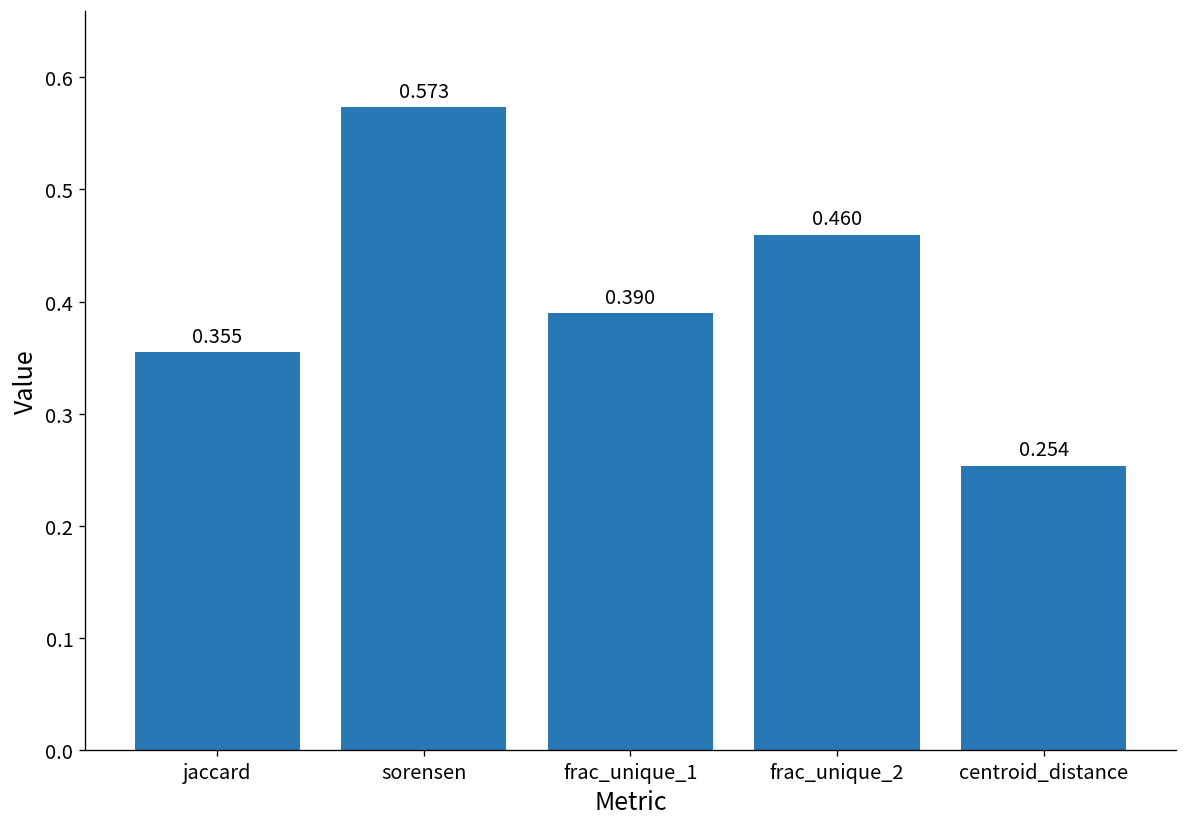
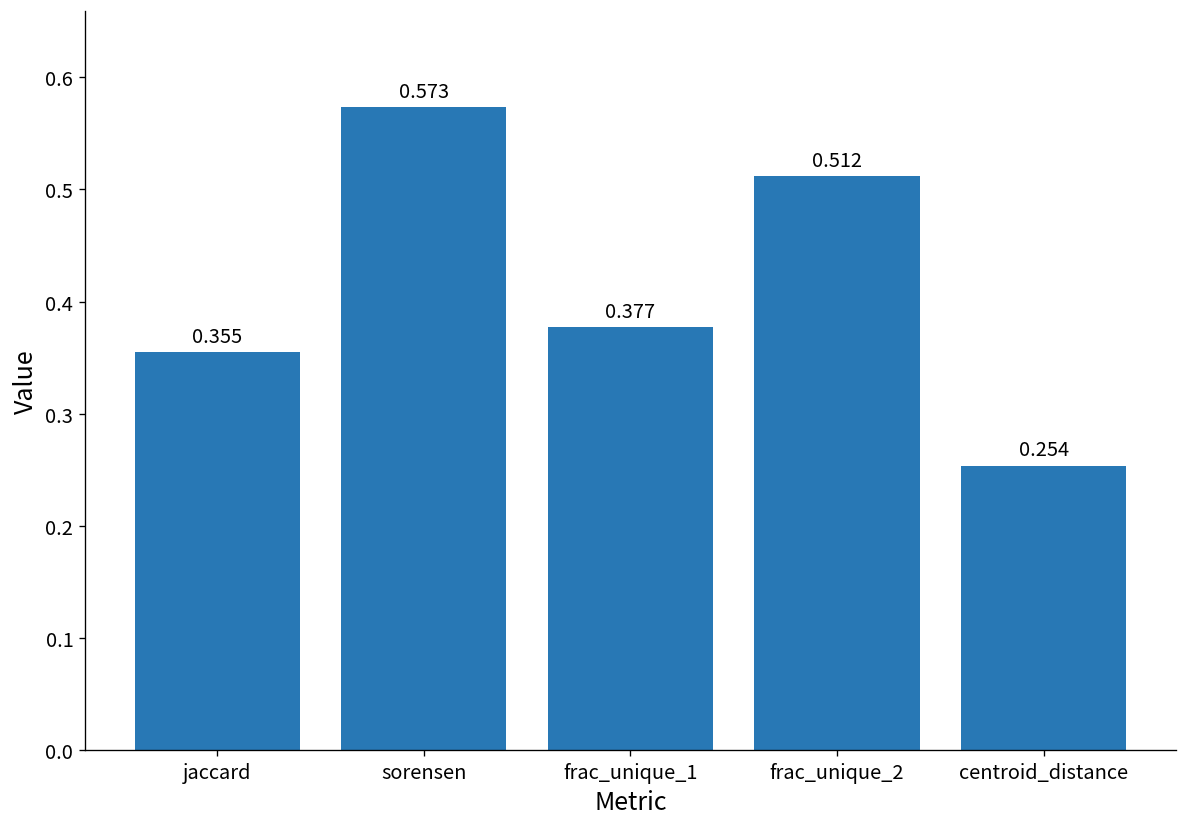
frac_unique_1: 0.390 -> 0.377
frac_unique_2: 0.460 -> 0.512
